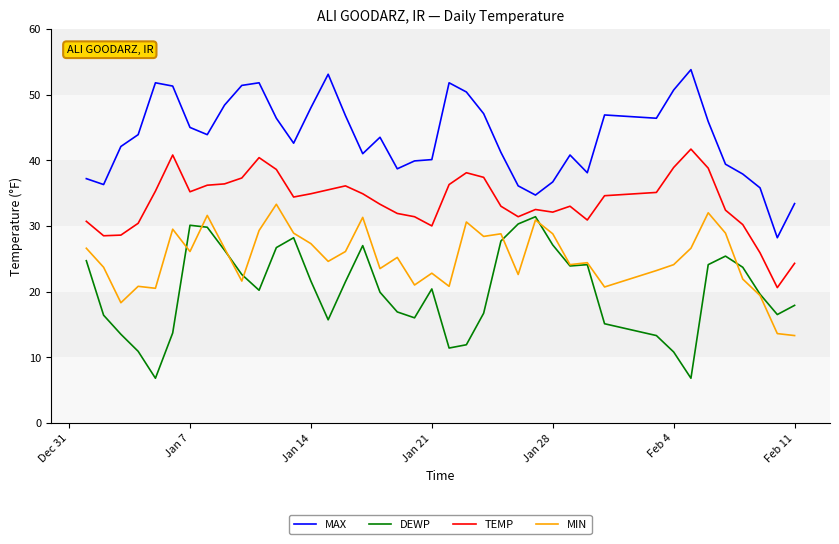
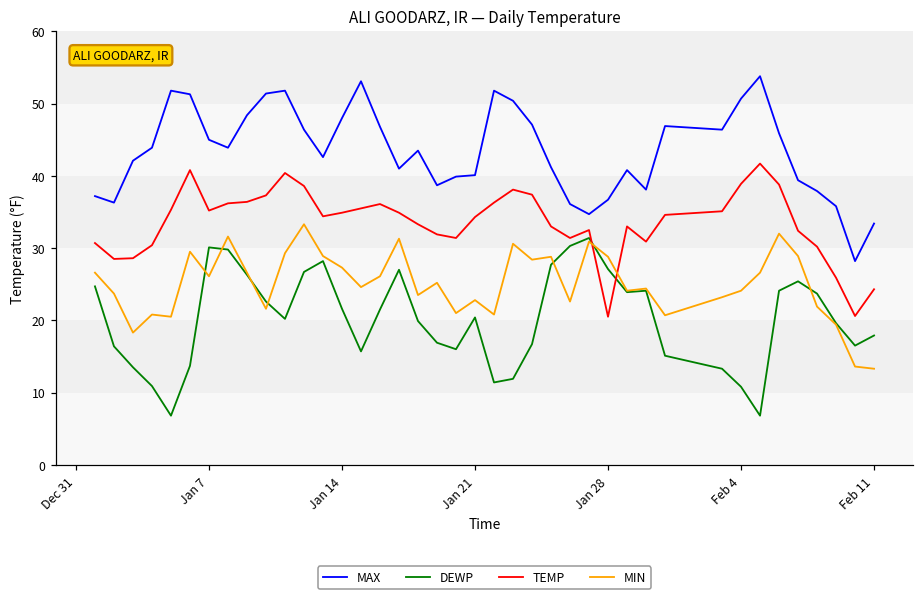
TEMP, Jan 21: 30 -> 34
TEMP, Jan 28: 32 -> 21
